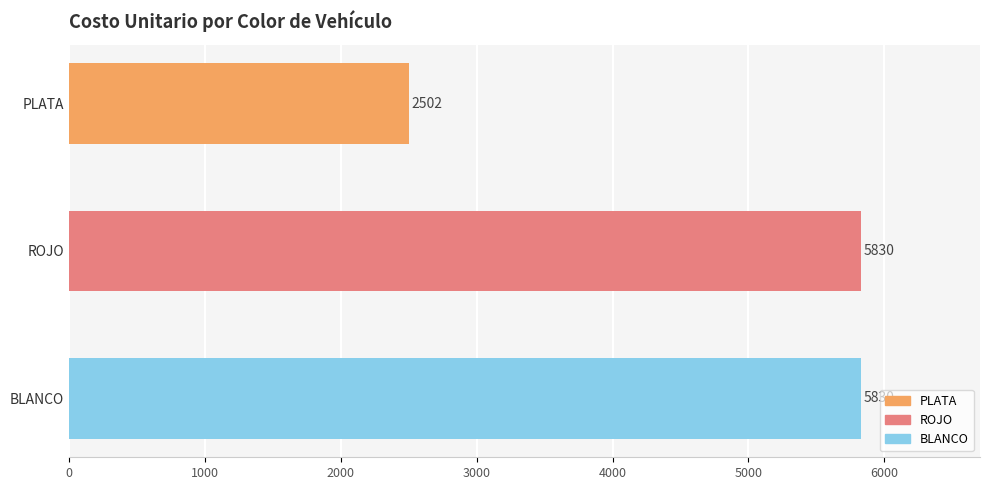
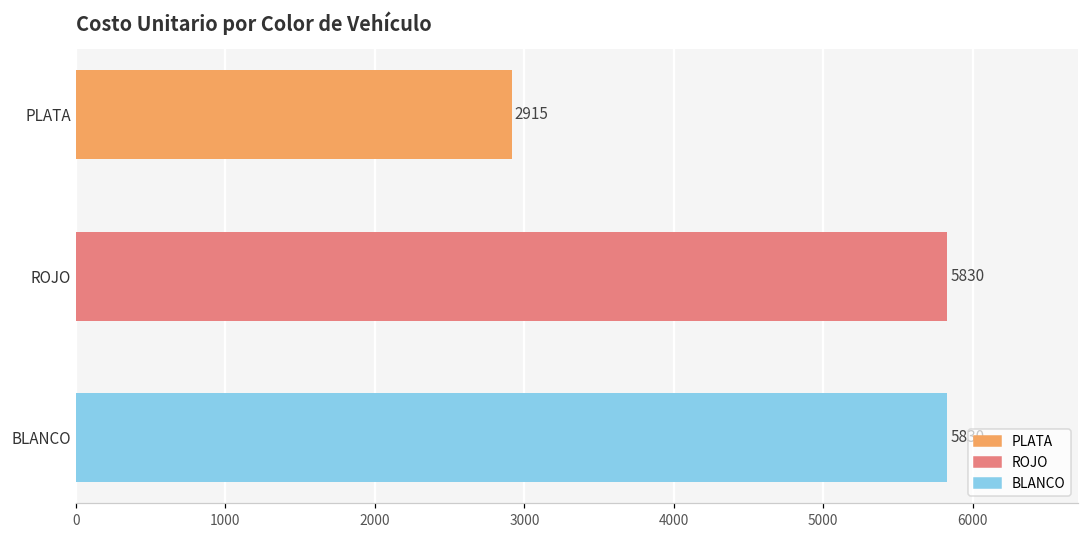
PLATA: 2502 -> 2915
